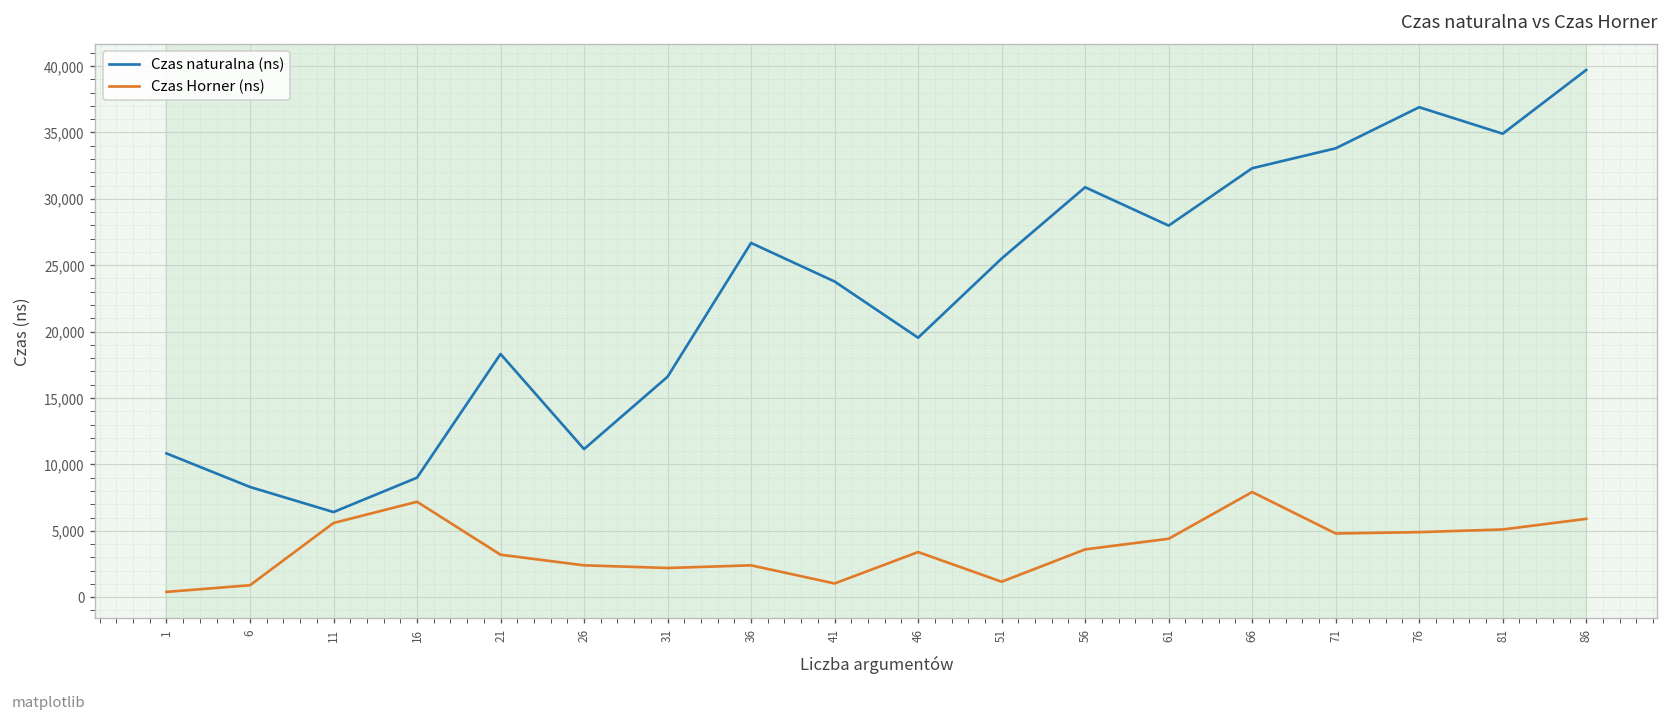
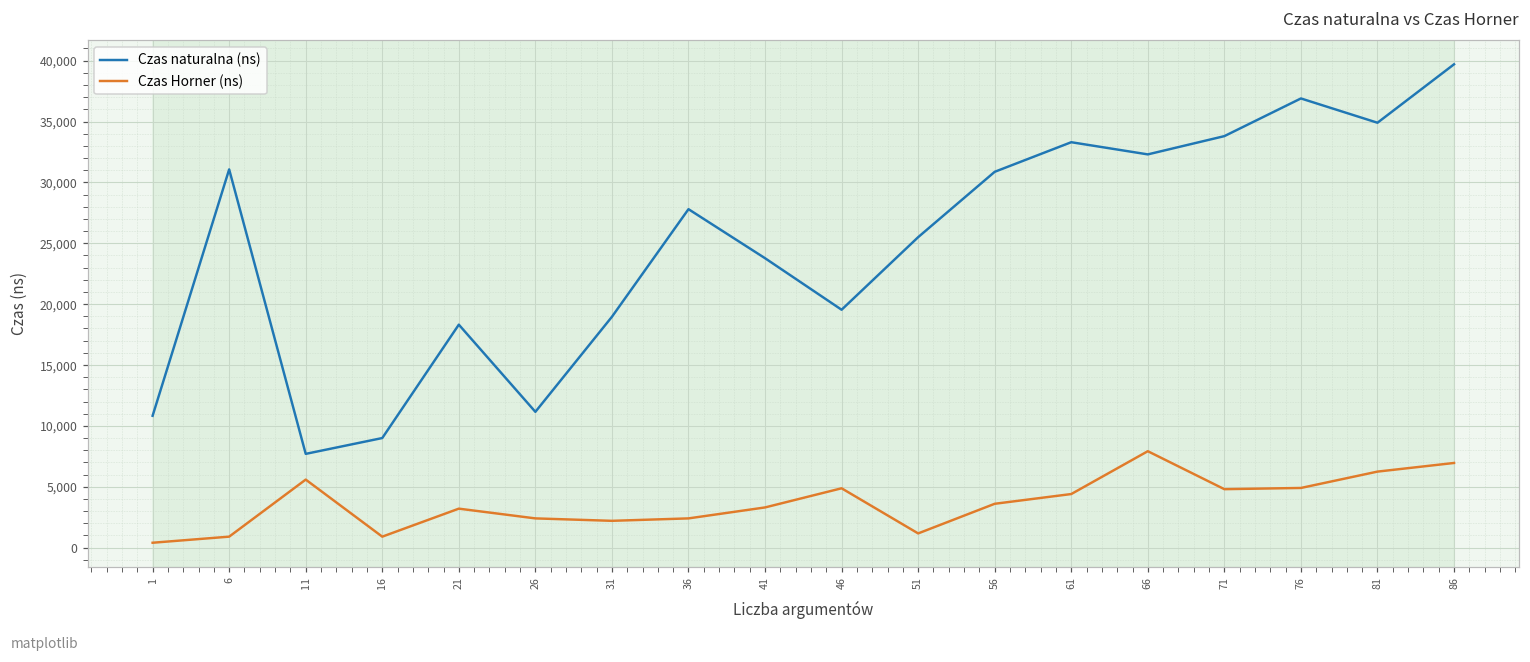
Czas naturalna (ns), 6: 8,300 -> 31,100
Czas naturalna (ns), 11: 6,400 -> 7,700
Czas Horner (ns), 16: 7,200 -> 900
Czas naturalna (ns), 31: 16,600 -> 19,000
Czas naturalna (ns), 36: 26,700 -> 27,800
Czas Horner (ns), 41: 1,000 -> 3,300
Czas Horner (ns), 46: 3,400 -> 4,900
Czas naturalna (ns), 61: 28,000 -> 33,300
Czas Horner (ns), 81: 5,100 -> 6,200
Czas Horner (ns), 86: 5,900 -> 7,000
